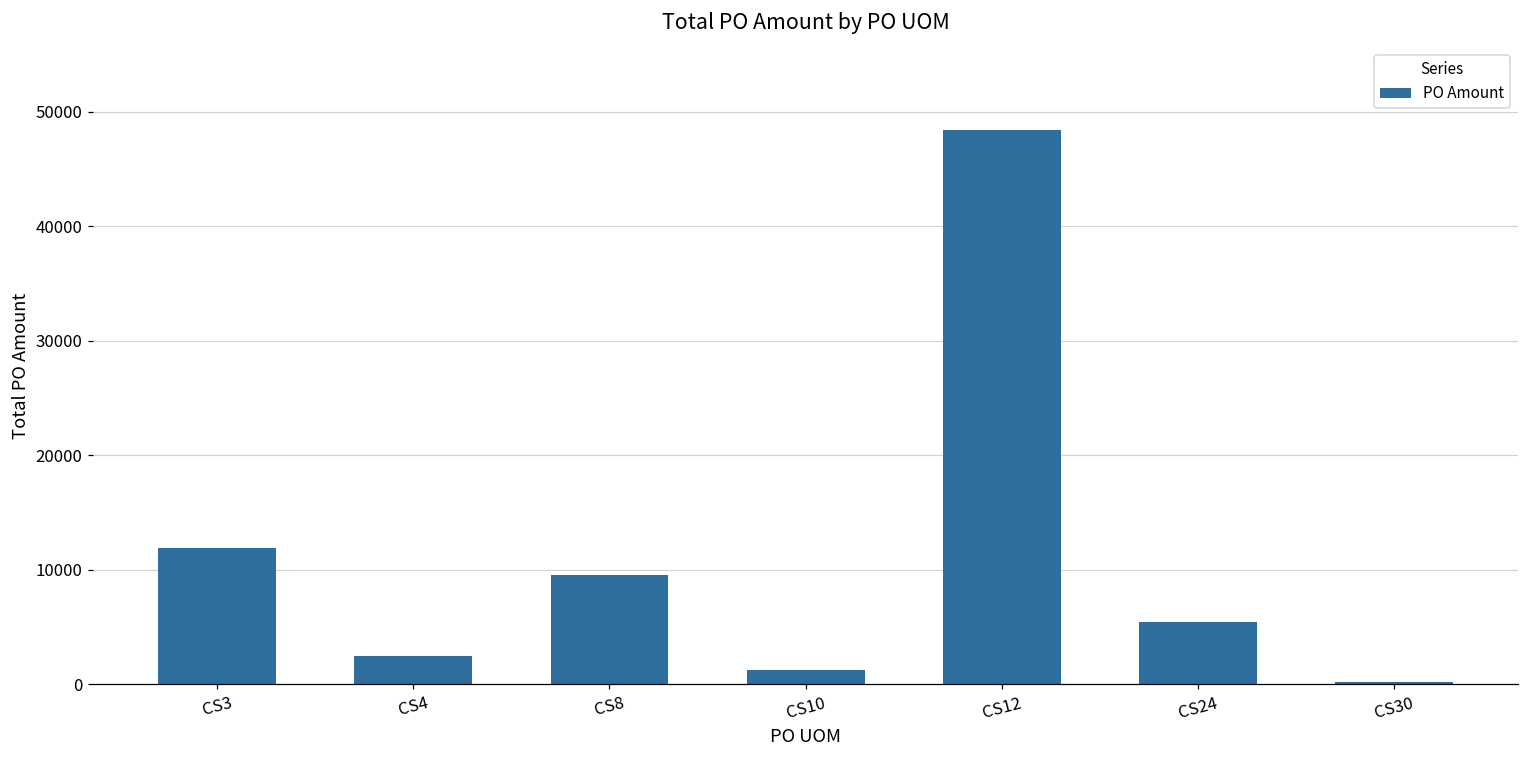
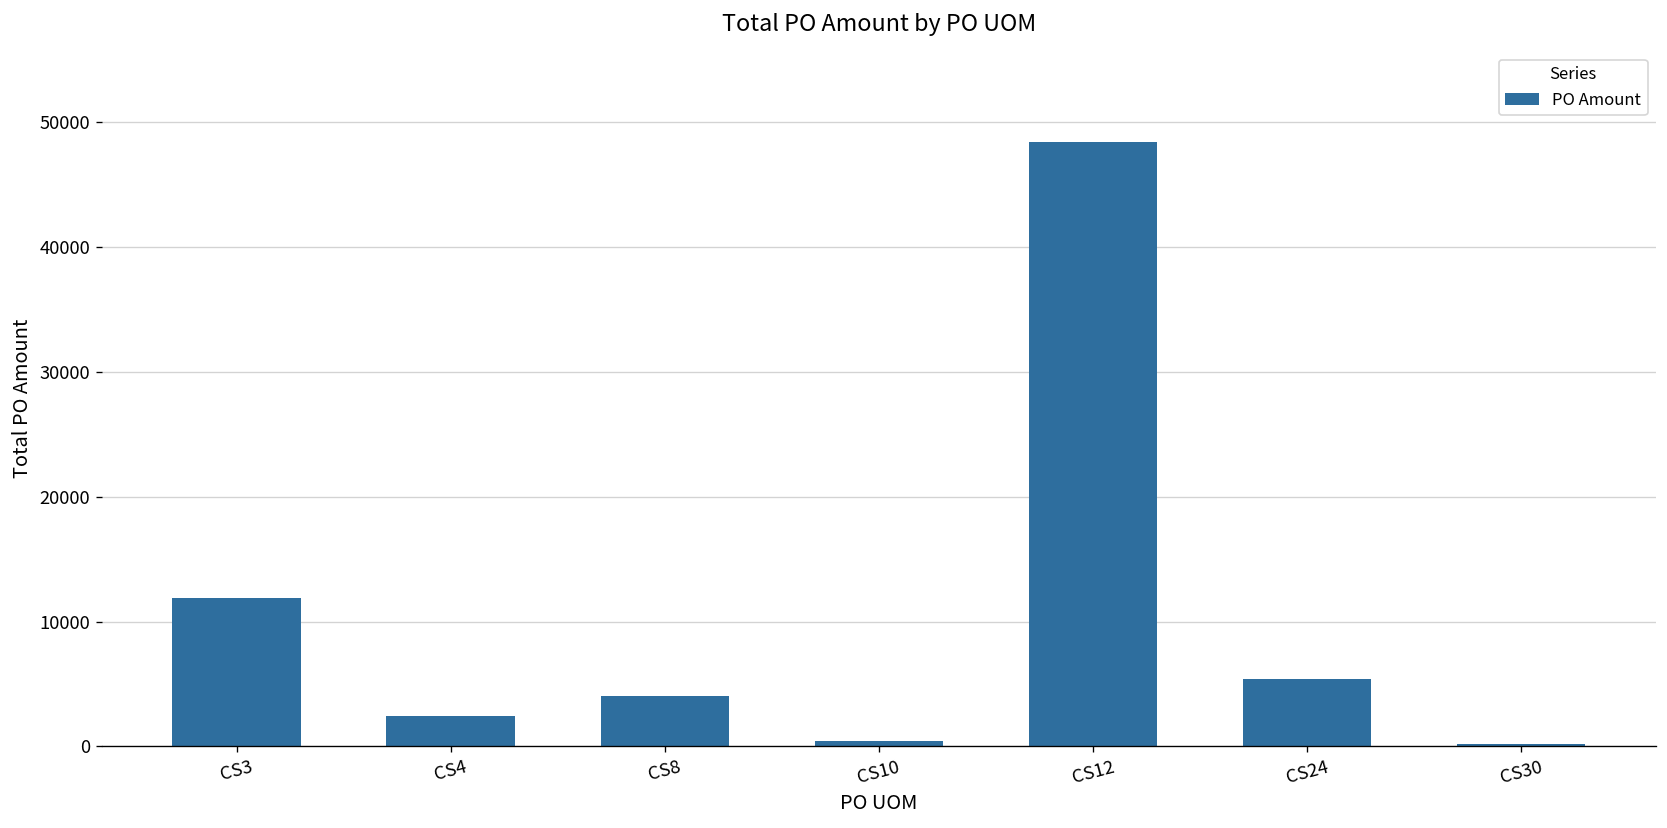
CS8: 9600 -> 4100
CS10: 1300 -> 400
